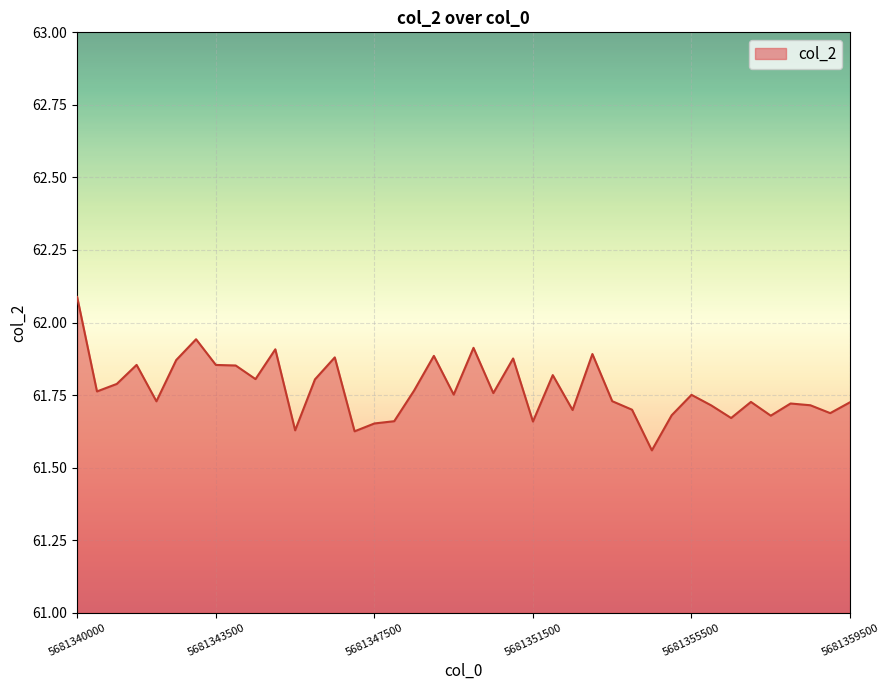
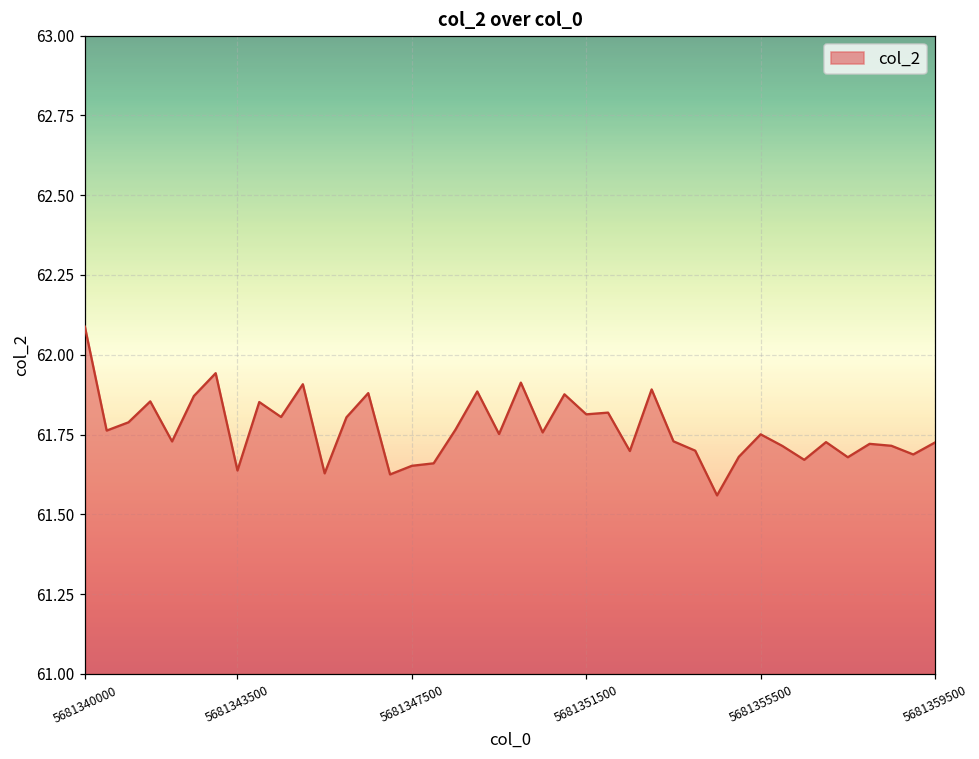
5681343500: 61.85 -> 61.64
5681351500: 61.66 -> 61.81
